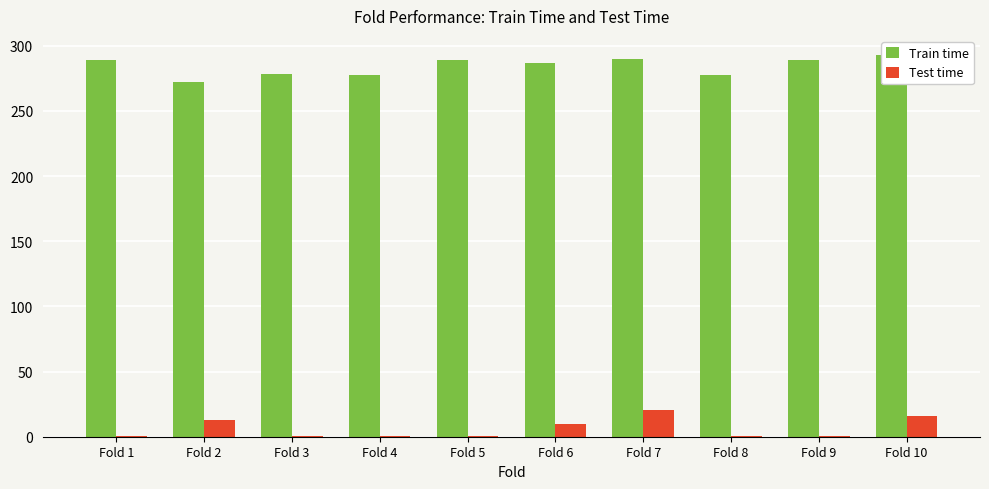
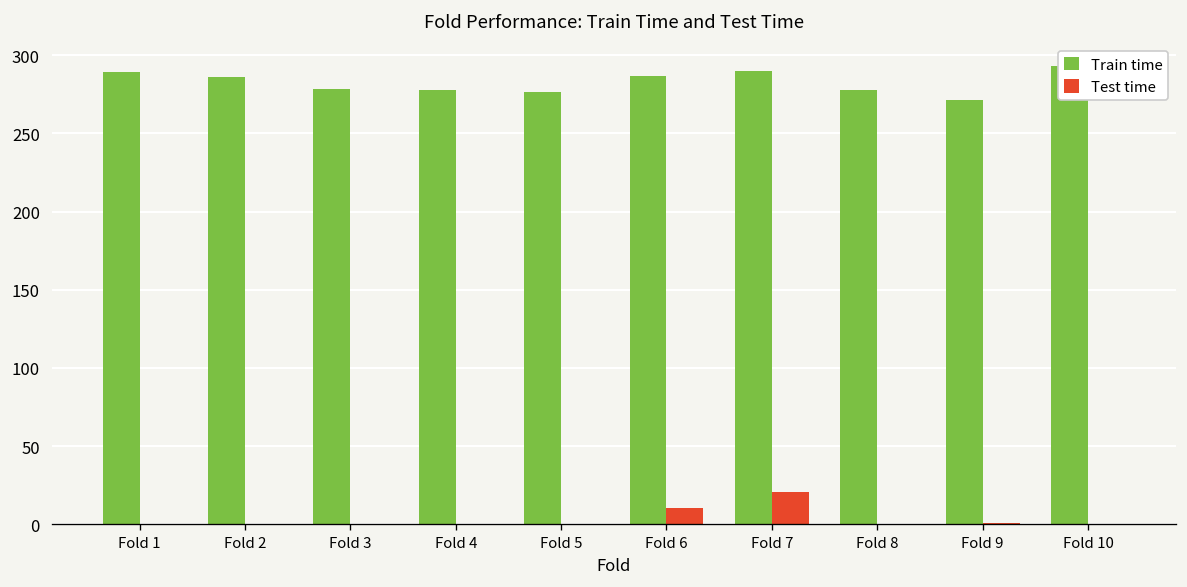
Train time, Fold 2: 272 -> 286
Test time, Fold 2: 12 -> 0
Train time, Fold 5: 289 -> 276
Train time, Fold 9: 289 -> 271
Test time, Fold 10: 16 -> 0
